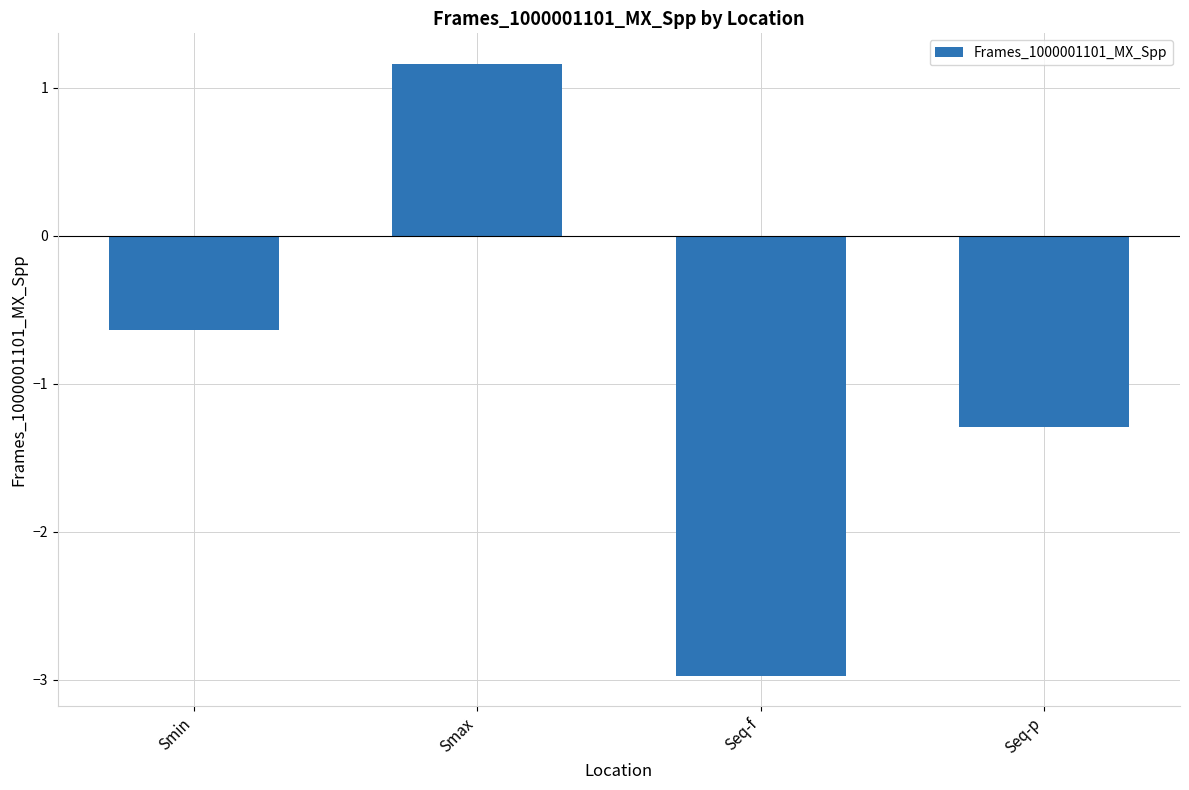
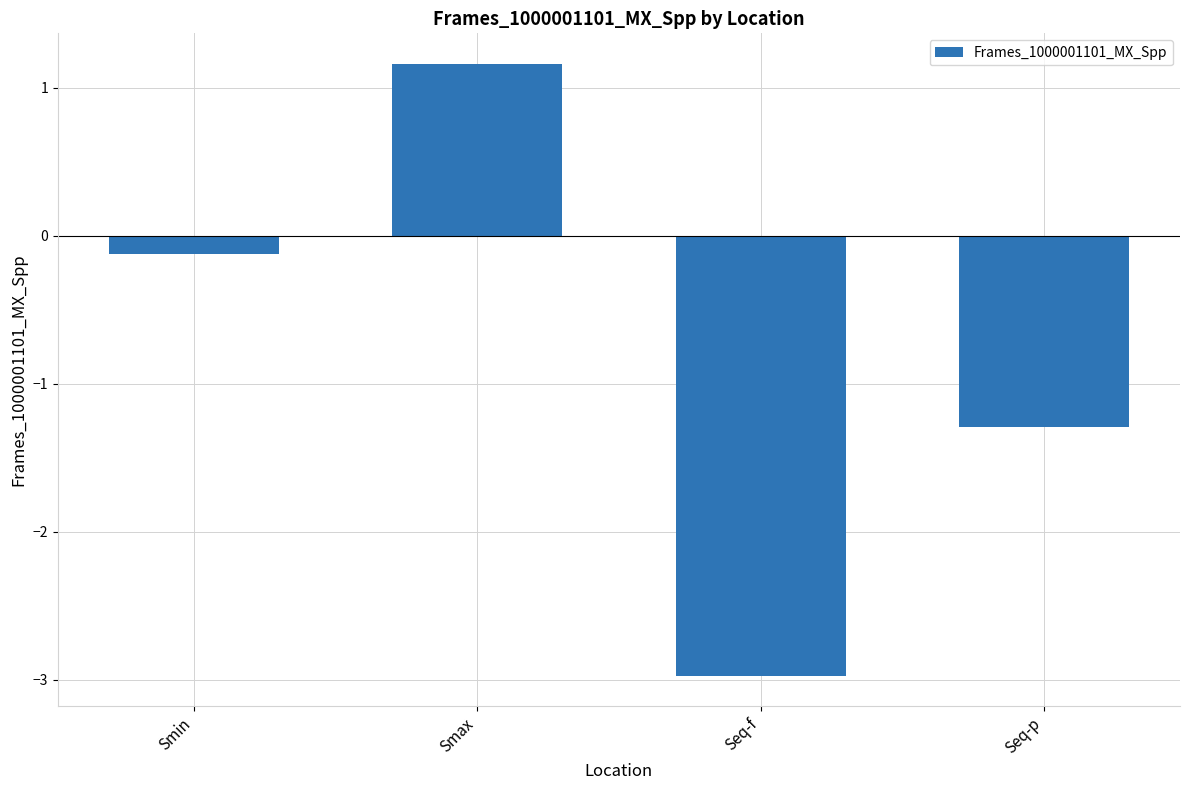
Smin: -0.64 -> -0.13
